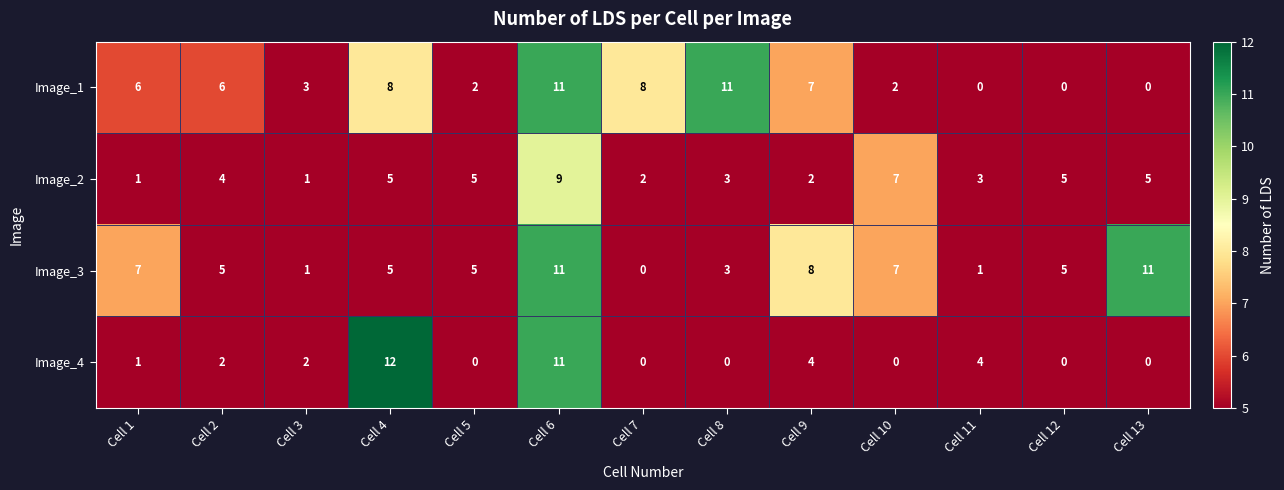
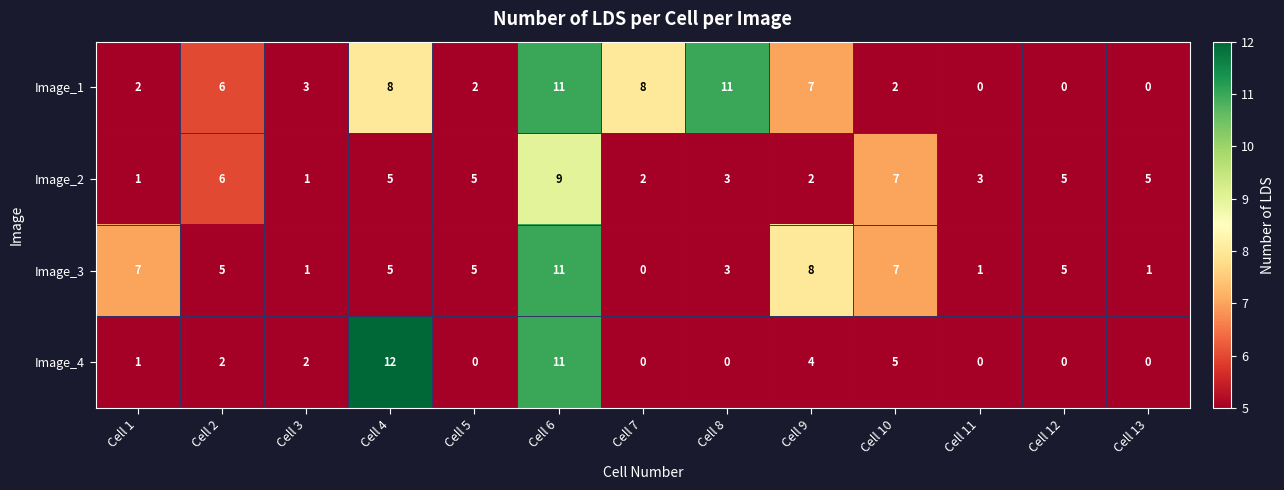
Image_1, Cell 1: 6 -> 2
Image_2, Cell 2: 4 -> 6
Image_3, Cell 13: 11 -> 1
Image_4, Cell 10: 0 -> 5
Image_4, Cell 11: 4 -> 0
